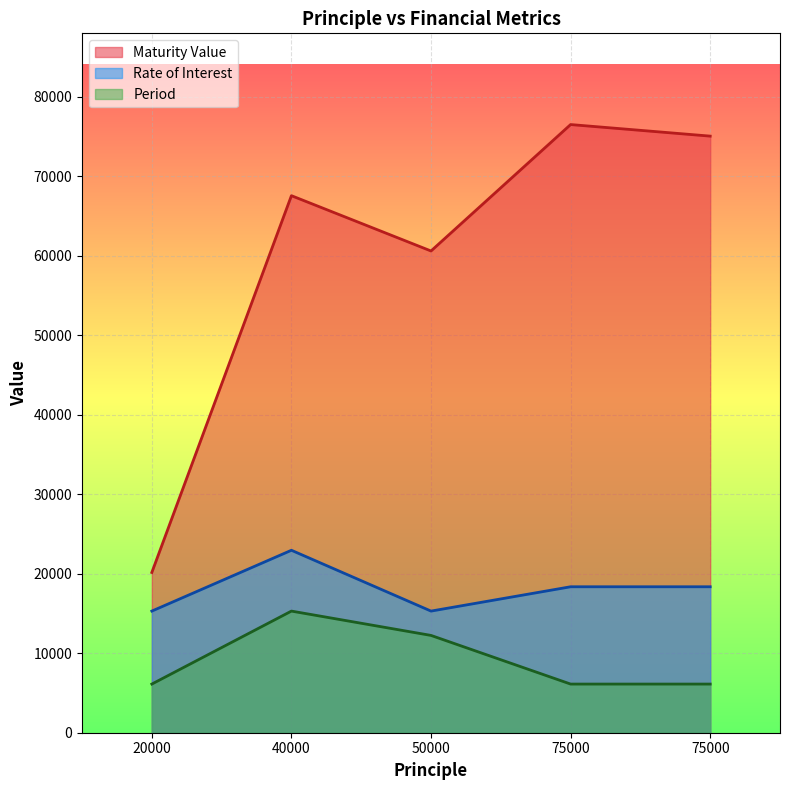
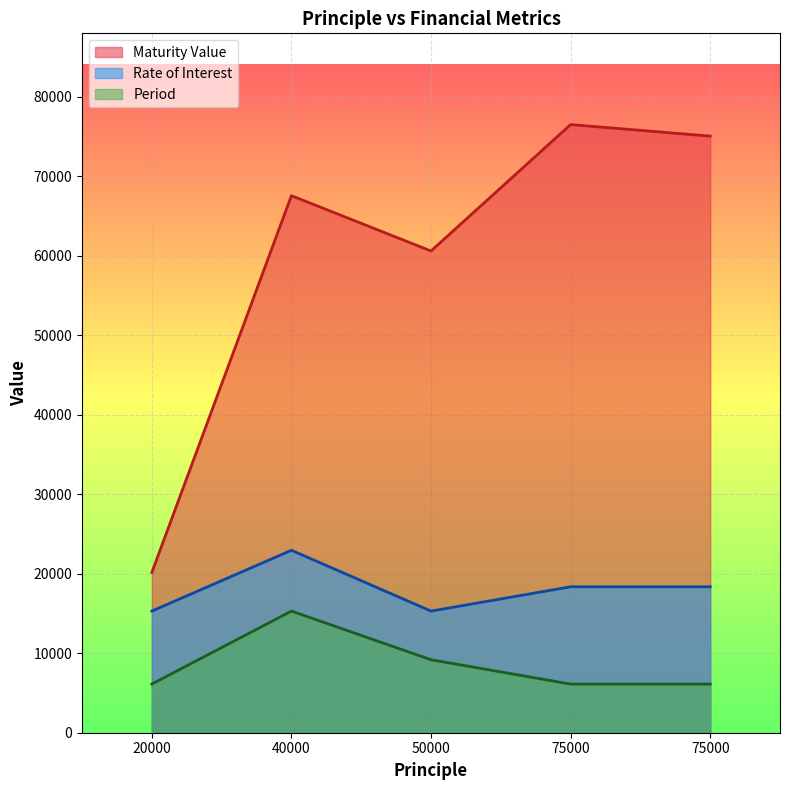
Period, 50000: 12000 -> 9000
